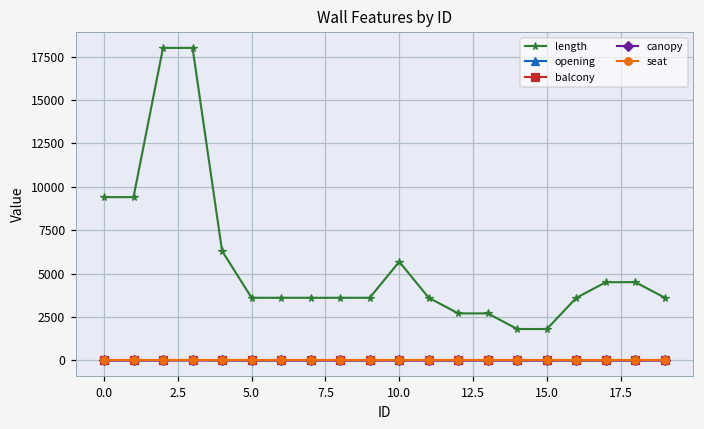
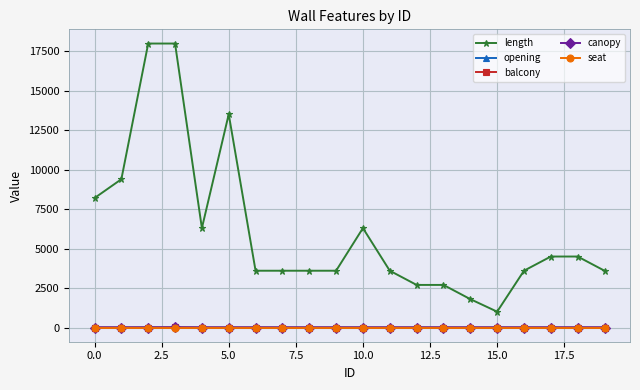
length, 0.0: 9400 -> 8200
length, 5.0: 3600 -> 13500
length, 10.0: 5700 -> 6300
length, 15.0: 1800 -> 1000
